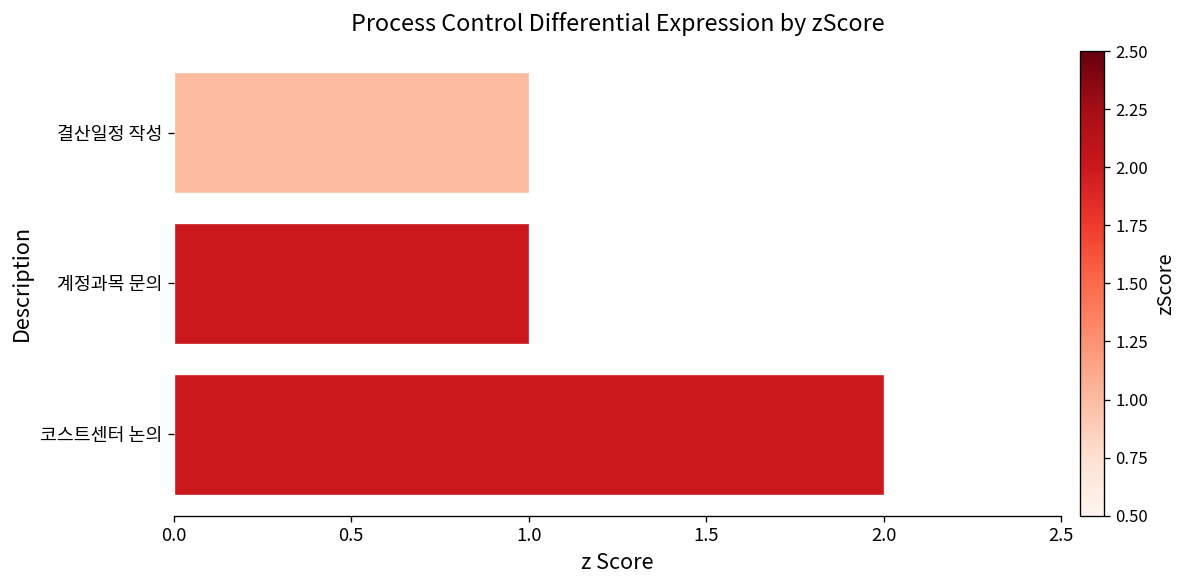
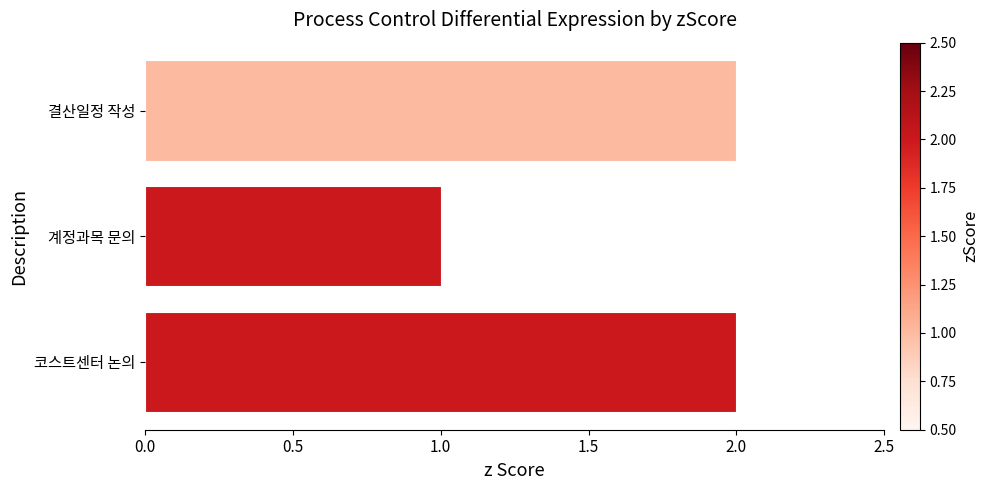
결산일정 작성: 1 -> 2
